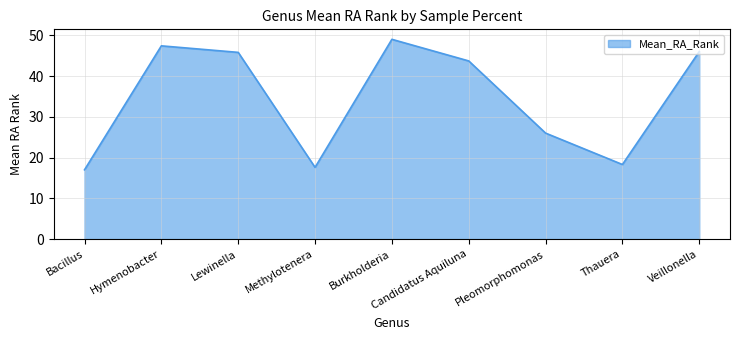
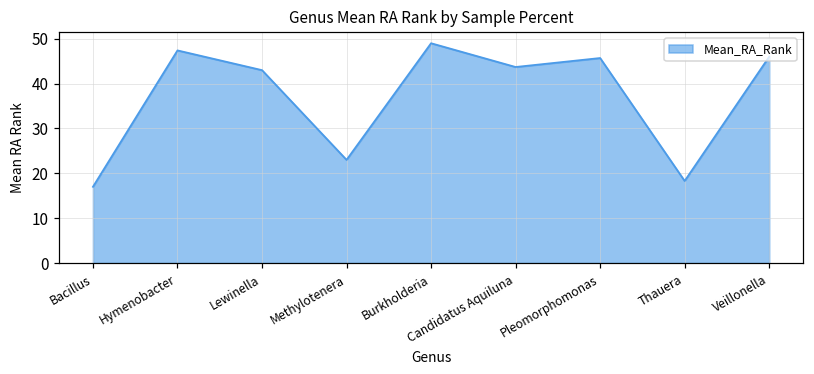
Lewinella: 46 -> 43
Methylotenera: 18 -> 23
Pleomorphomonas: 26 -> 46
